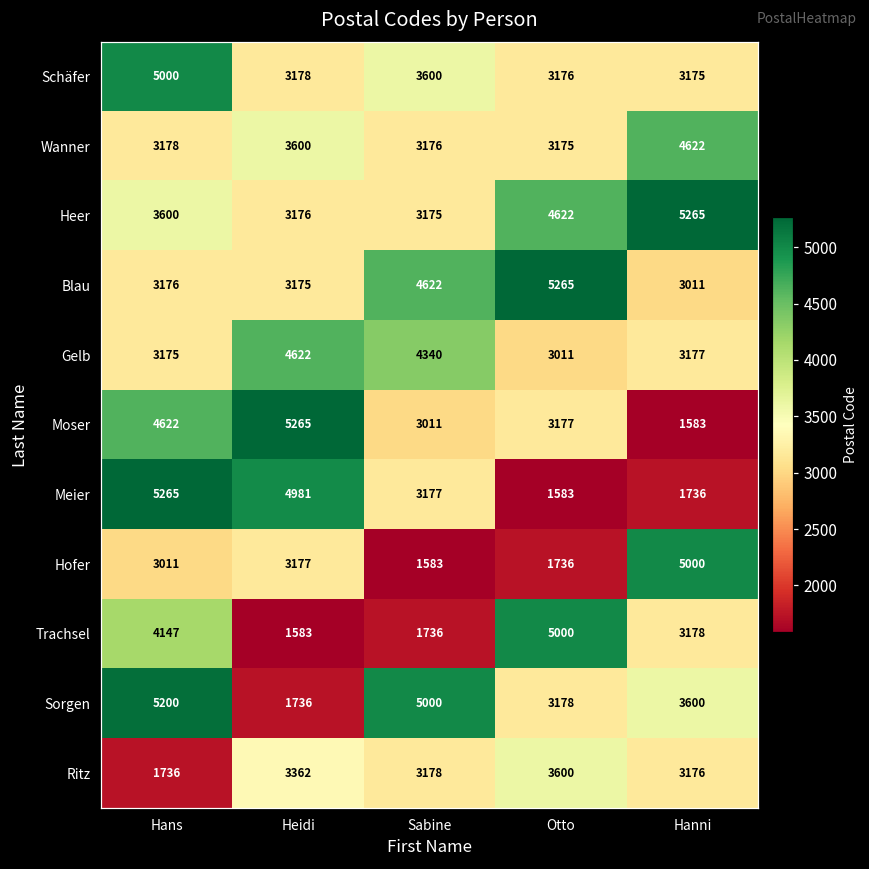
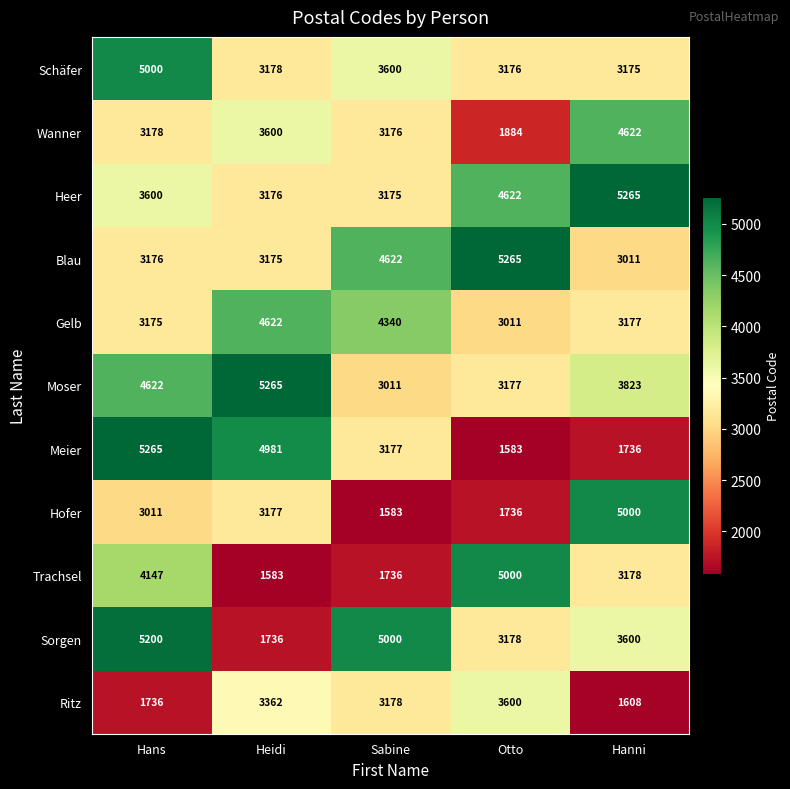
Wanner, Otto: 3175 -> 1884
Moser, Hanni: 1583 -> 3823
Ritz, Hanni: 3176 -> 1608
